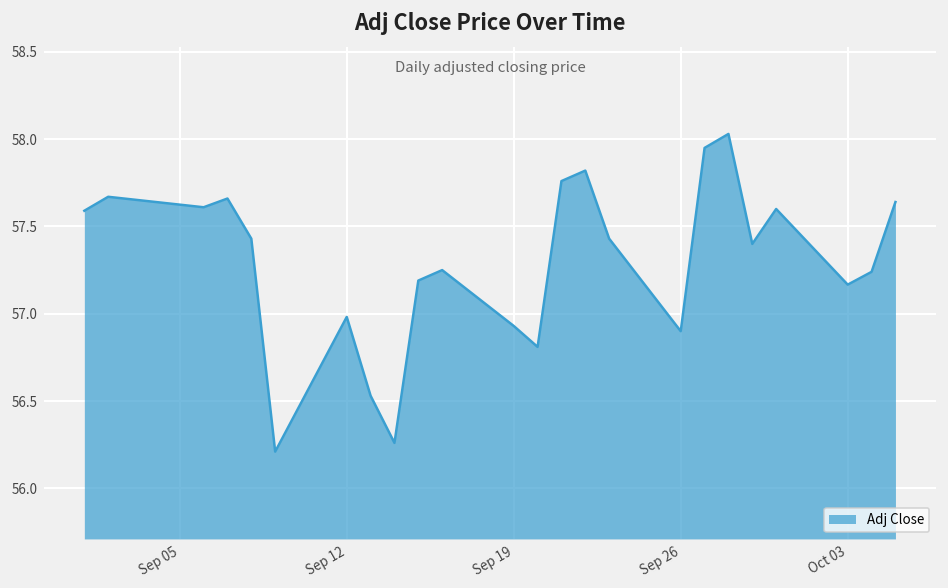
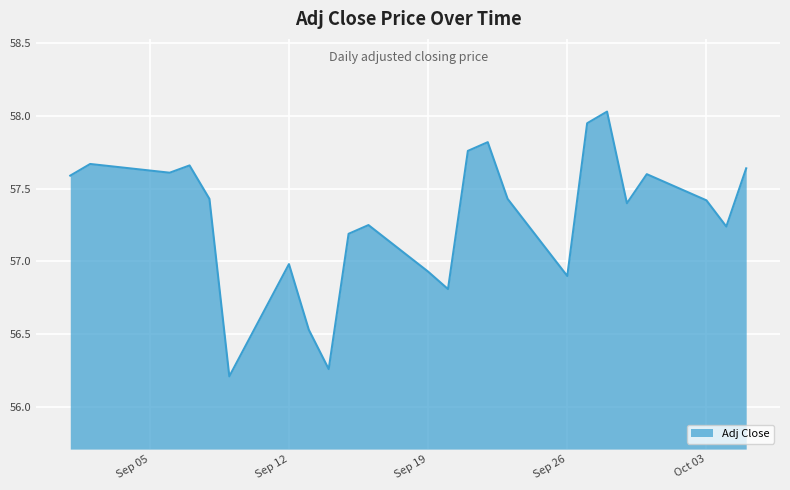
Oct 03: 57.17 -> 57.42
